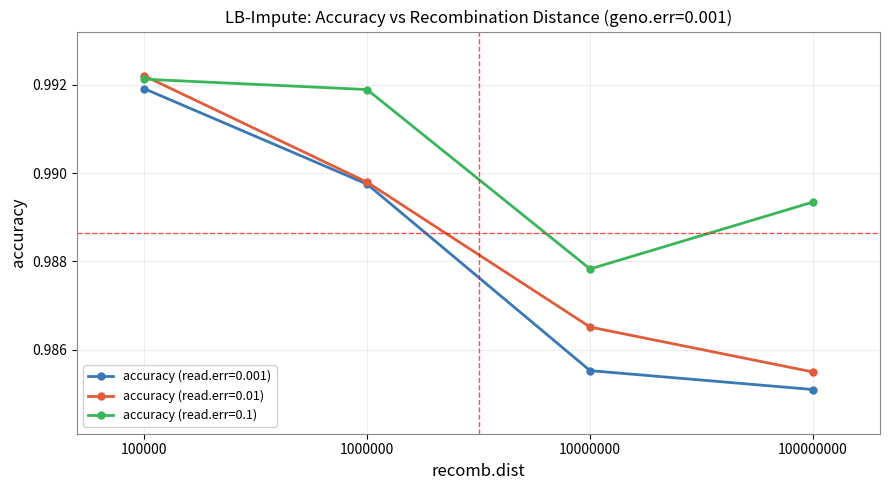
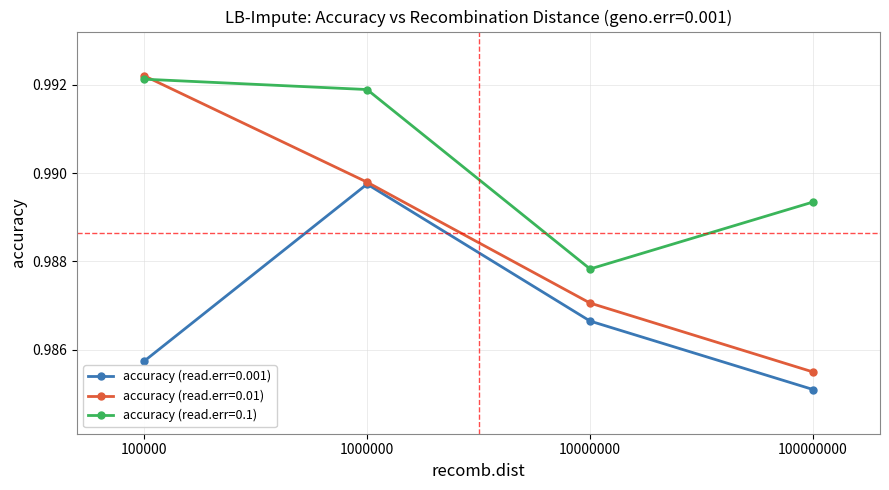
accuracy (read.err=0.001), 100000: 0.9919 -> 0.9857
accuracy (read.err=0.001), 10000000: 0.9855 -> 0.9866
accuracy (read.err=0.01), 10000000: 0.9865 -> 0.9871
